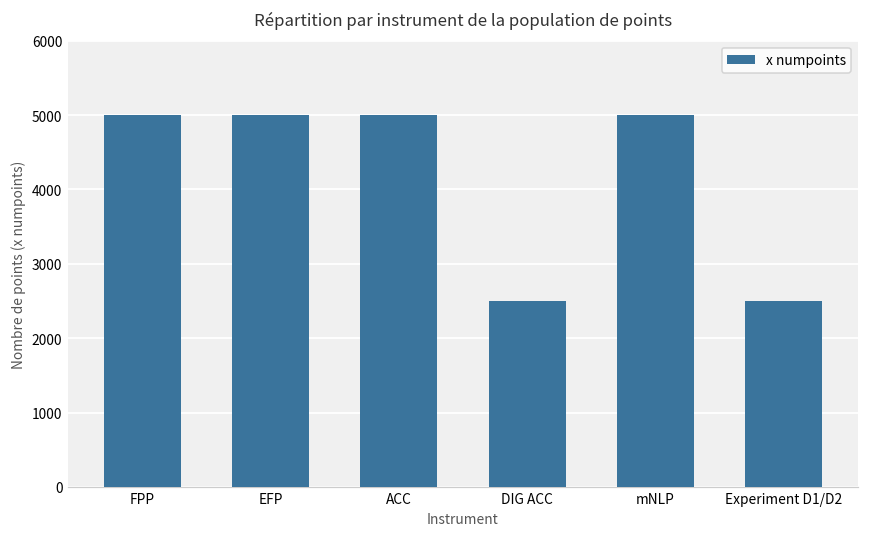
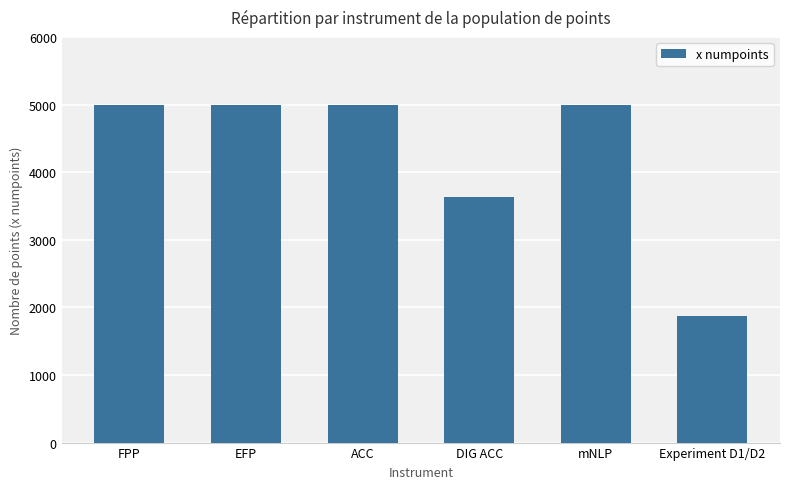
DIG ACC: 2500 -> 3600
Experiment D1/D2: 2500 -> 1900
